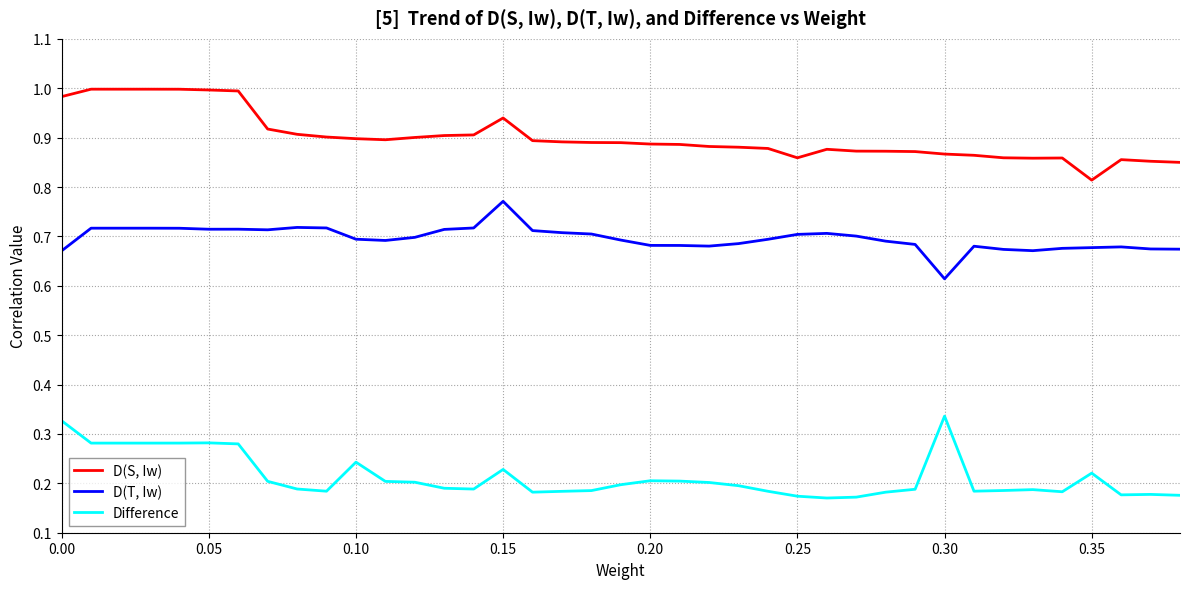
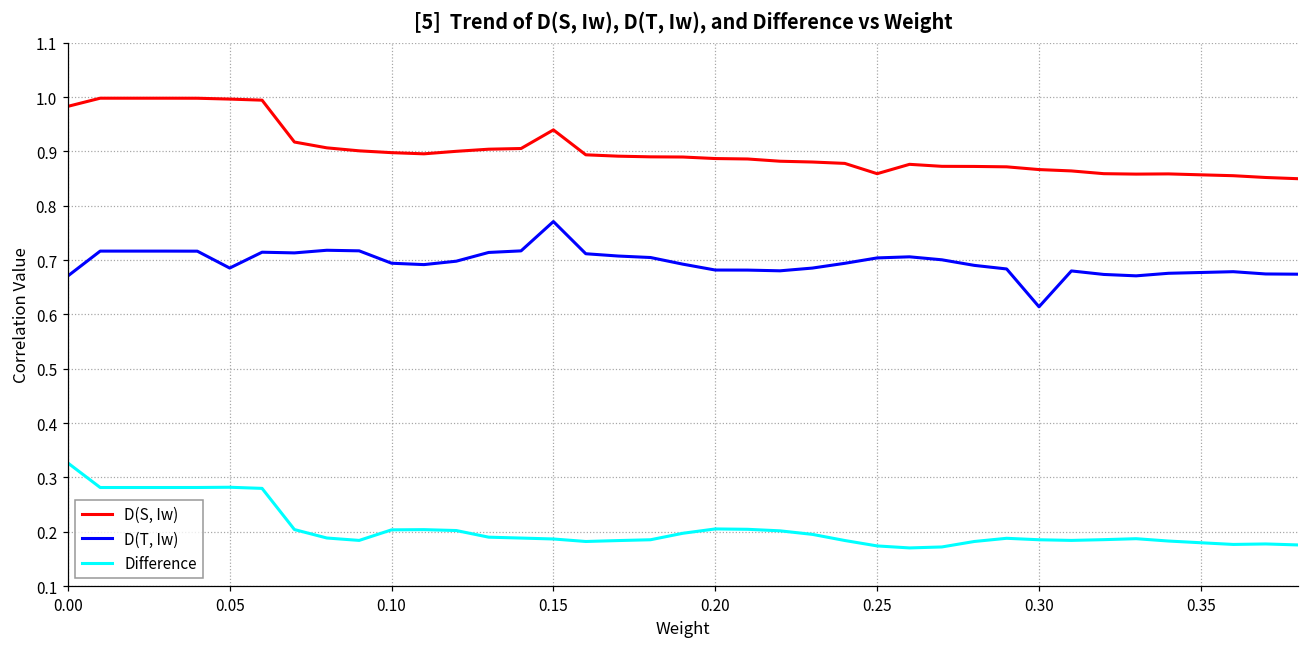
D(T, Iw), 0.05: 0.71 -> 0.69
Difference, 0.10: 0.24 -> 0.20
Difference, 0.15: 0.23 -> 0.19
Difference, 0.30: 0.34 -> 0.19
D(S, Iw), 0.35: 0.81 -> 0.86
Difference, 0.35: 0.22 -> 0.18
